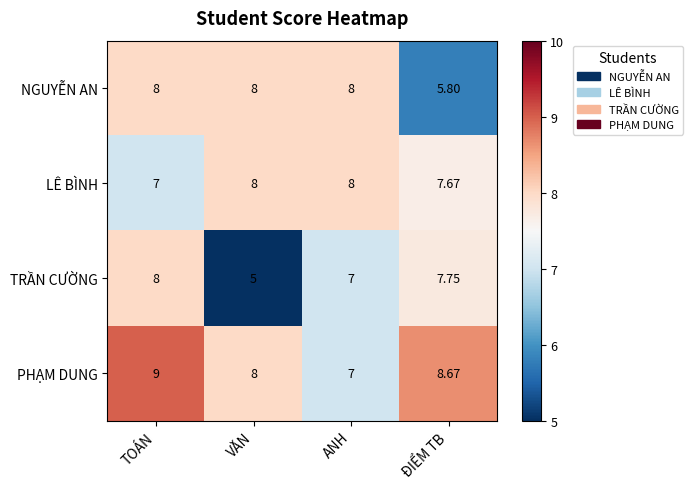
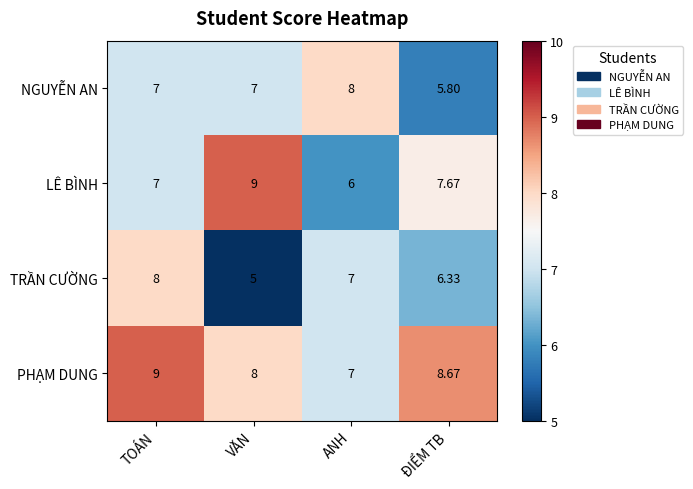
NGUYỄN AN, TOÁN: 8 -> 7
NGUYỄN AN, VĂN: 8 -> 7
LÊ BÌNH, VĂN: 8 -> 9
LÊ BÌNH, ANH: 8 -> 6
TRẦN CƯỜNG, ĐIỂM TB: 7.75 -> 6.33
